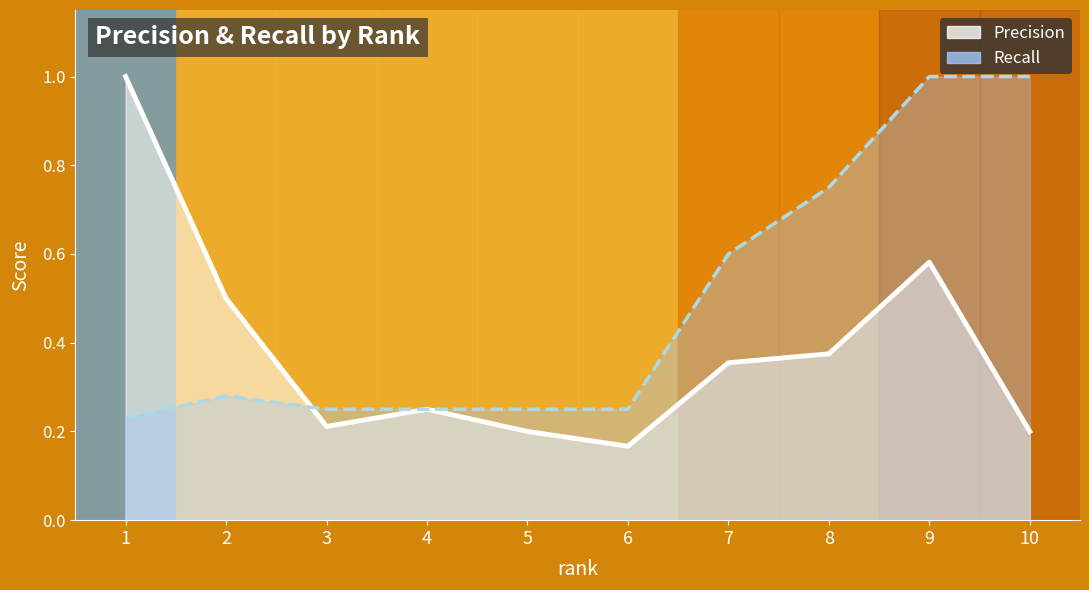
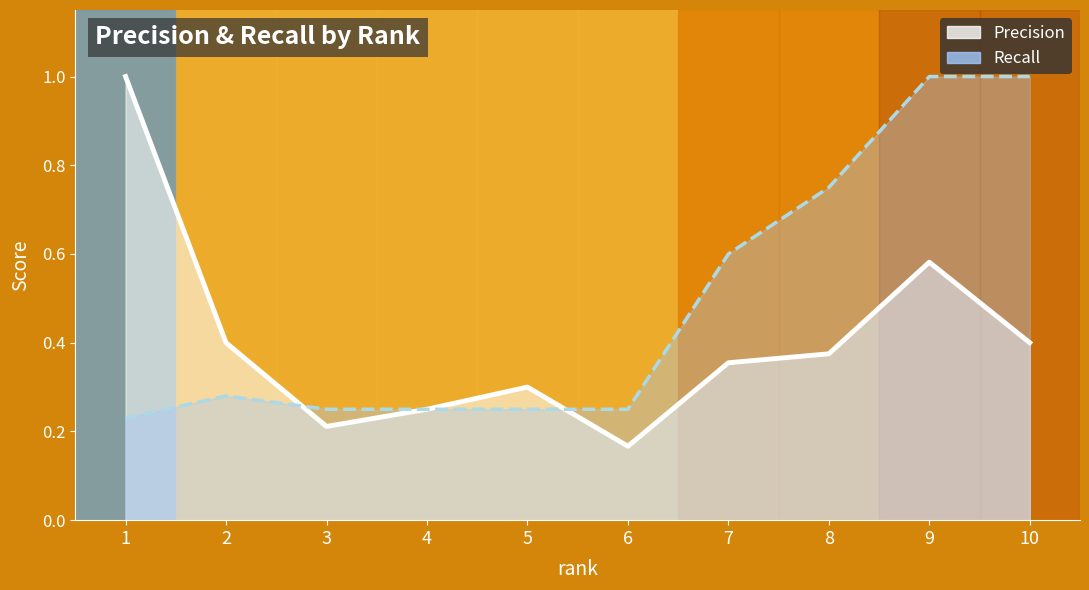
Precision, 2: 0.5 -> 0.4
Precision, 5: 0.2 -> 0.3
Precision, 10: 0.2 -> 0.4
